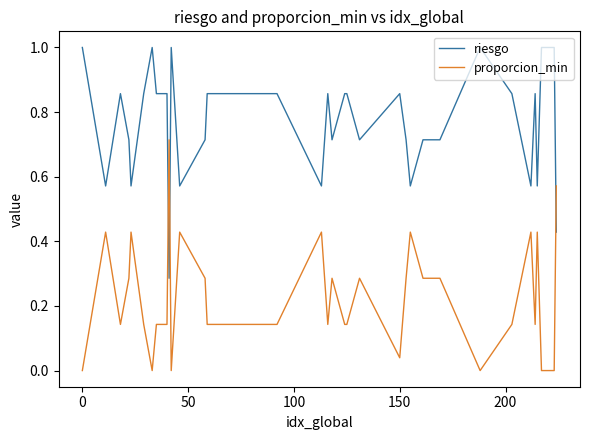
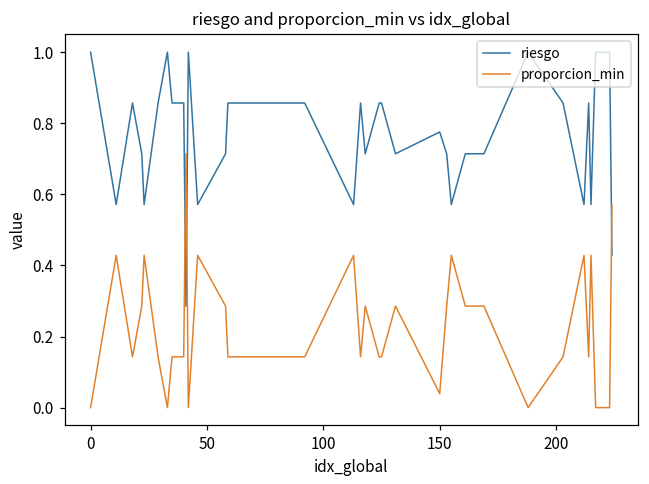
riesgo, 150: 0.86 -> 0.78
